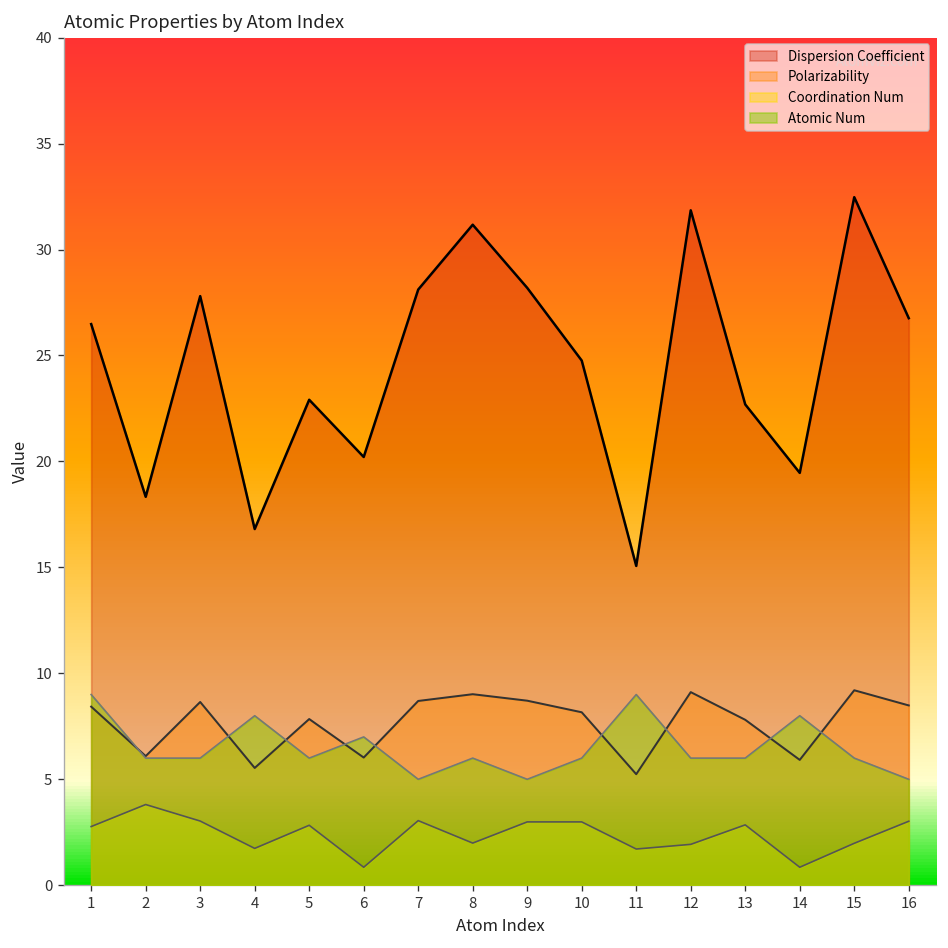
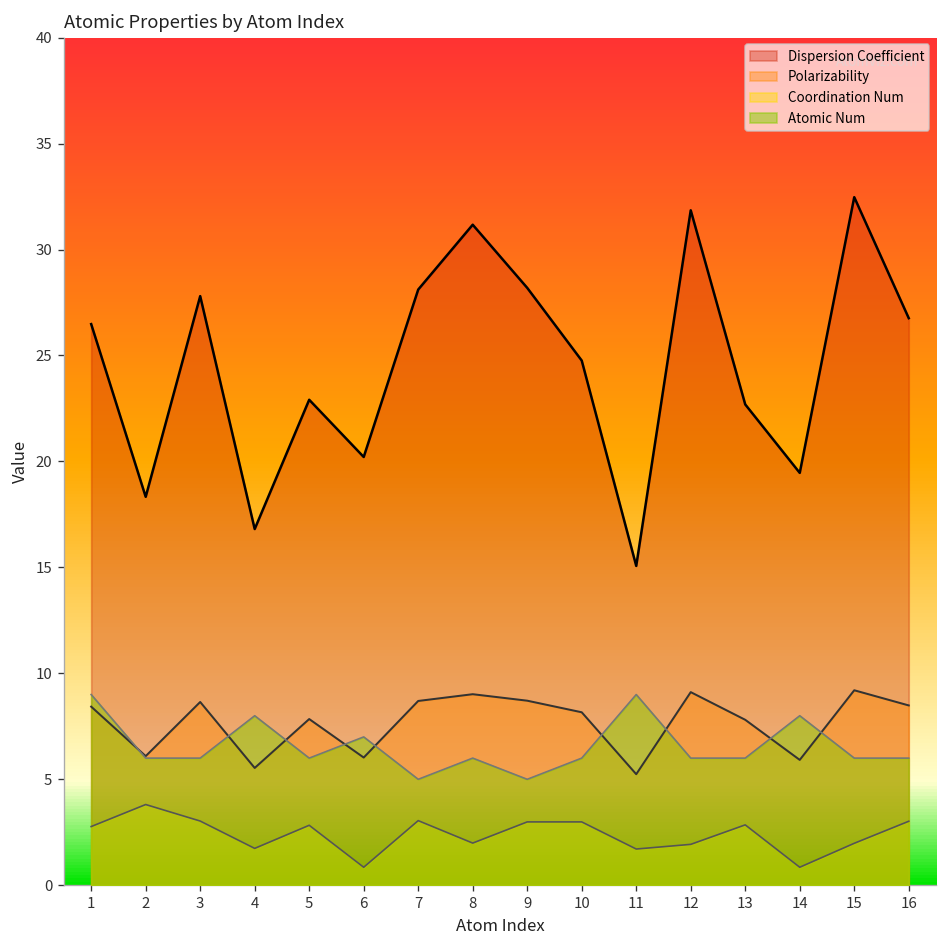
Atomic Num, 16: 5 -> 6
